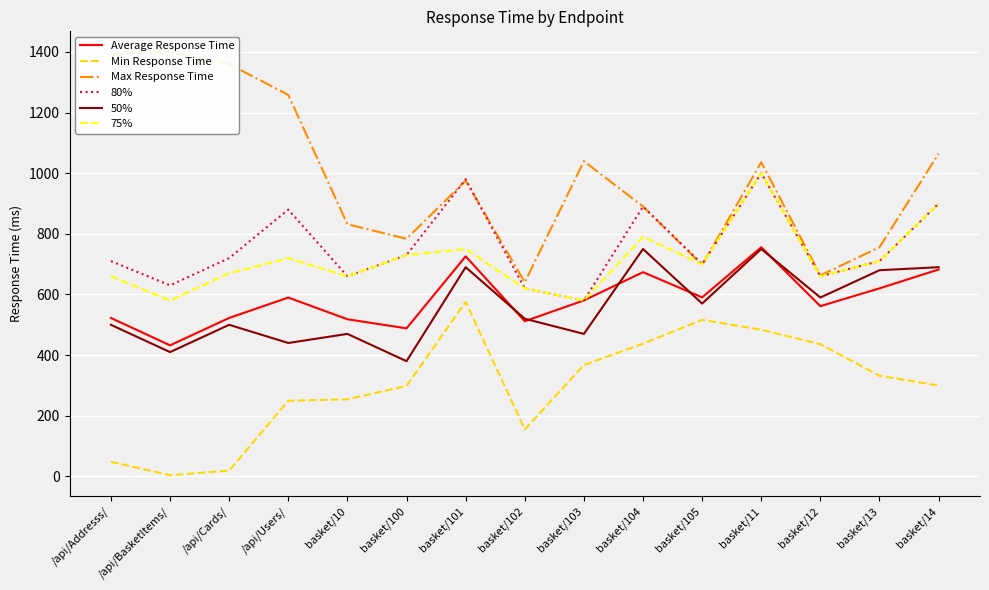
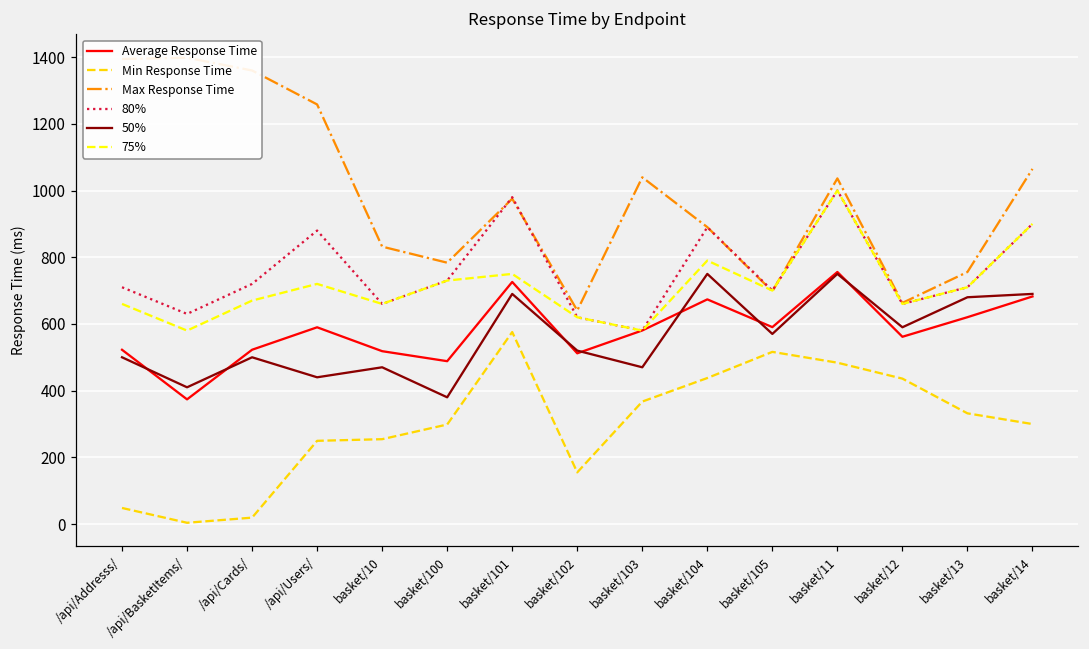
Average Response Time, /api/BasketItems/: 430 -> 370
